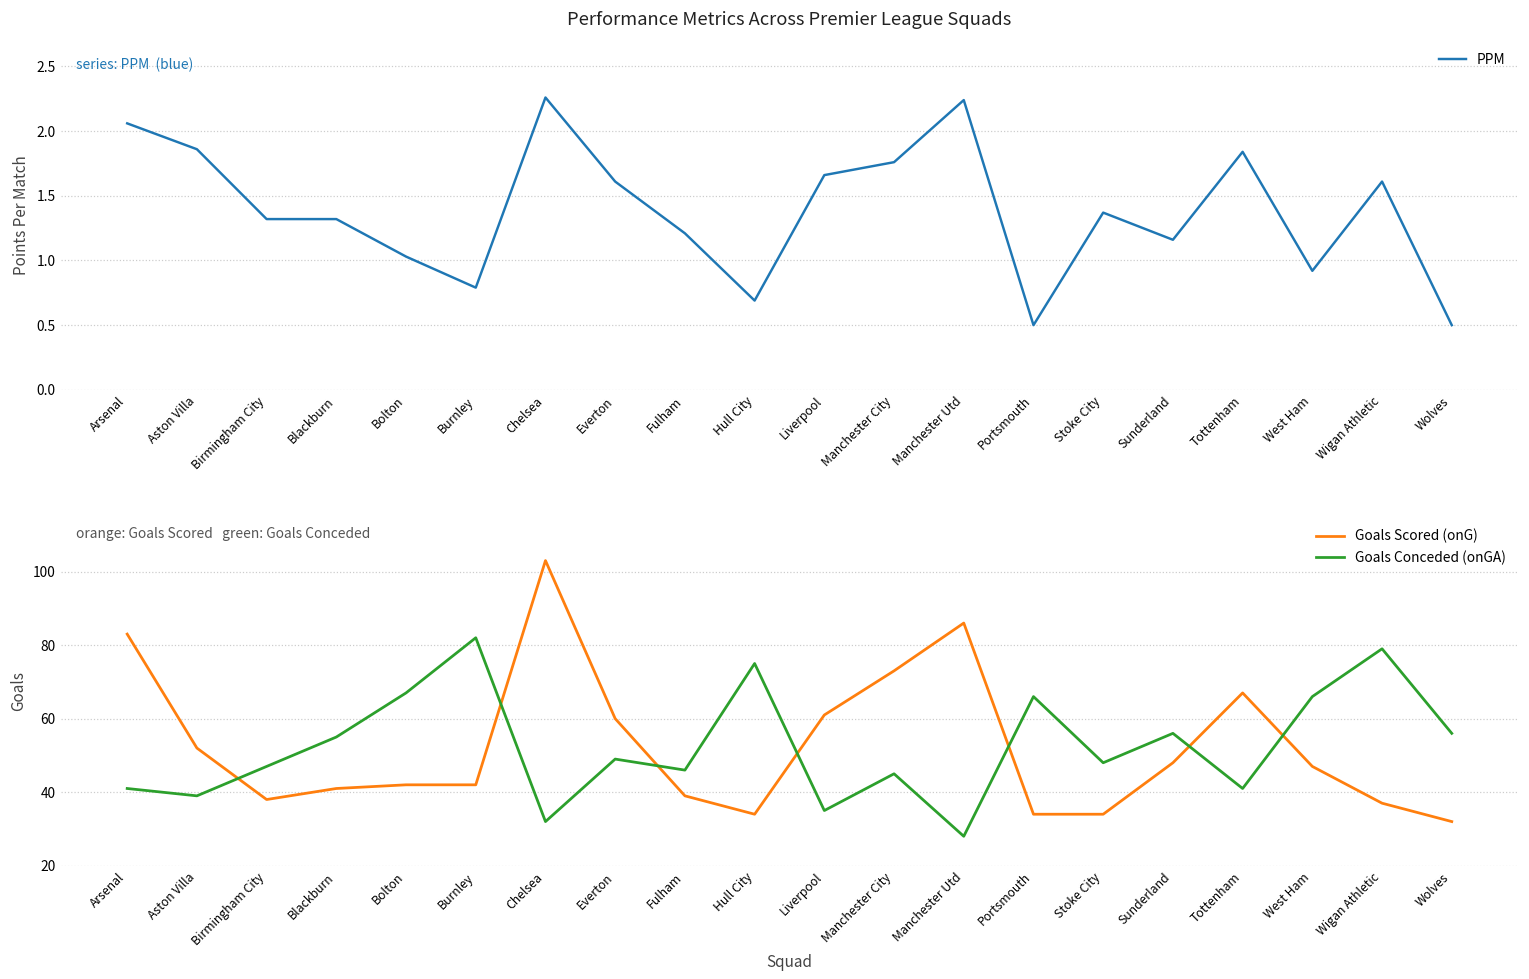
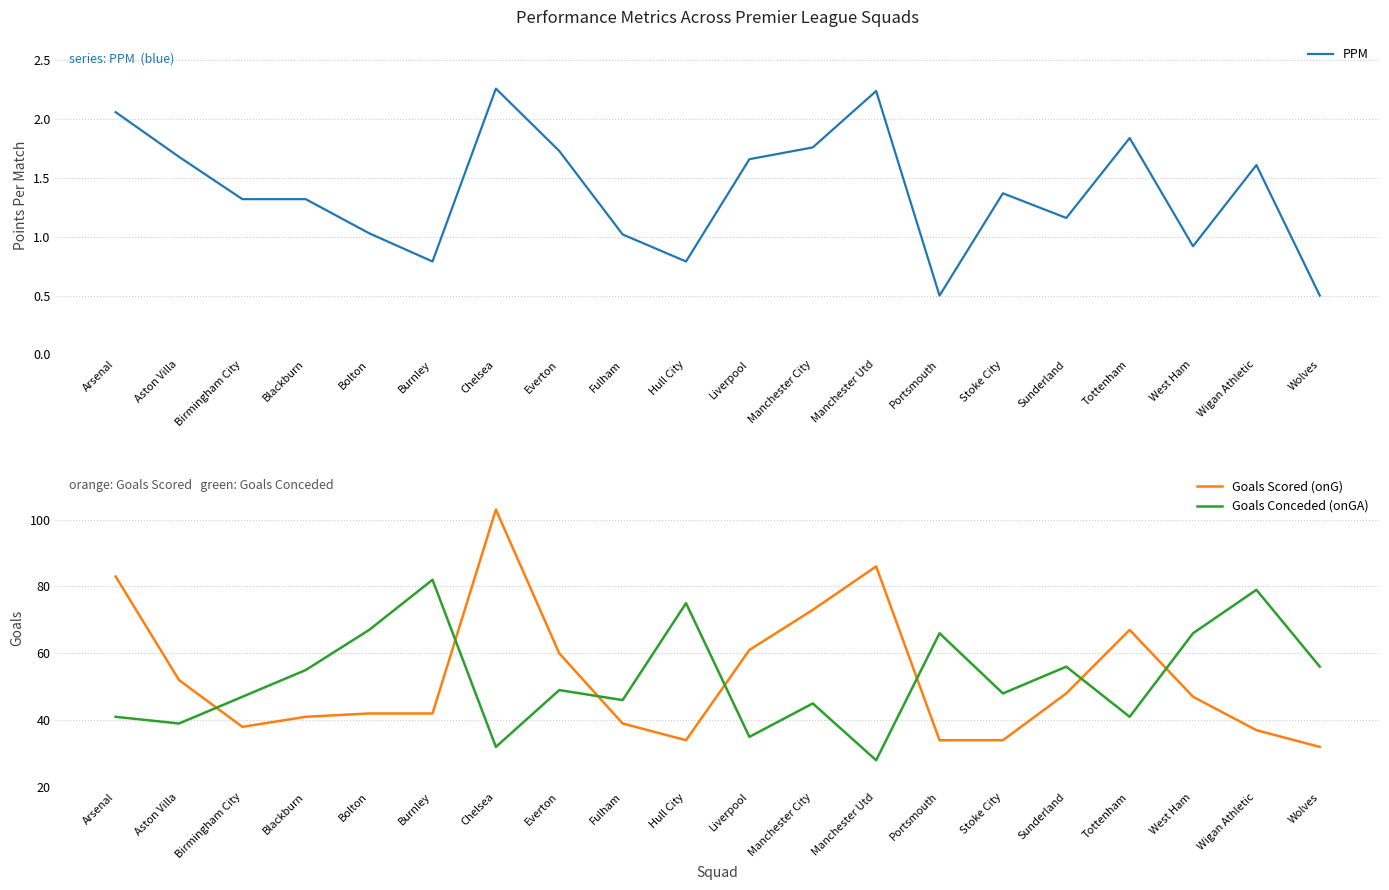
Performance Metrics Across Premier League Squads, Aston Villa: 1.86 -> 1.68
Performance Metrics Across Premier League Squads, Everton: 1.61 -> 1.73
Performance Metrics Across Premier League Squads, Fulham: 1.21 -> 1.02
Performance Metrics Across Premier League Squads, Hull City: 0.69 -> 0.79
